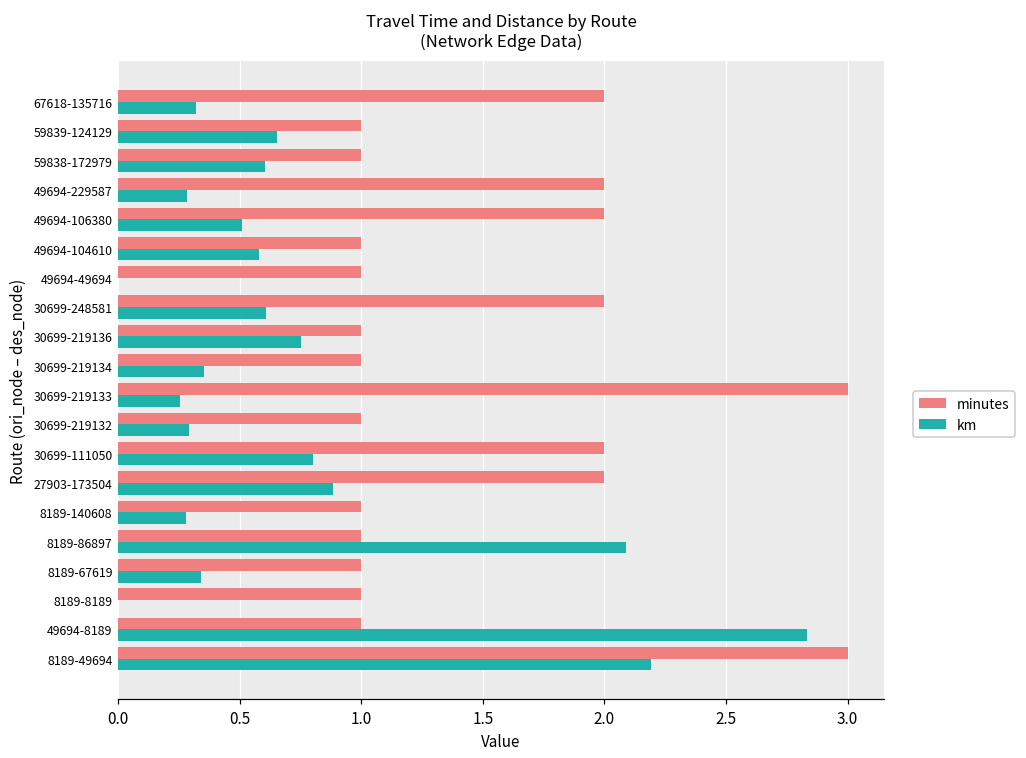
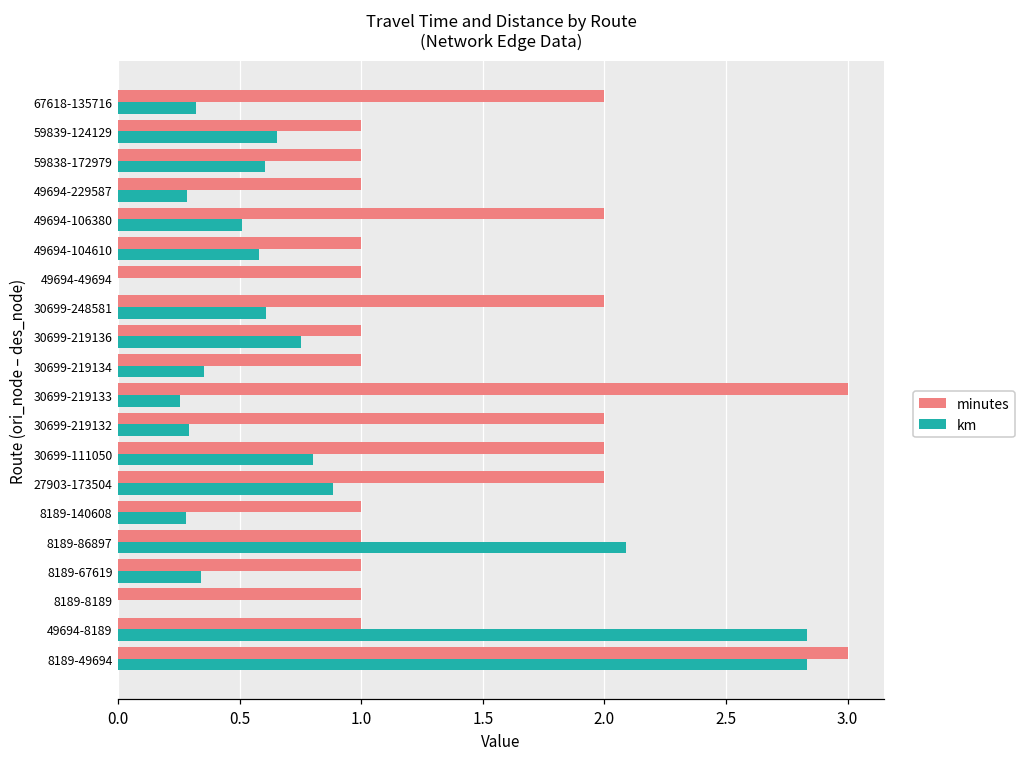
minutes, 49694-229587: 2 -> 1
minutes, 30699-219132: 1 -> 2
km, 8189-49694: 2.19 -> 2.83
